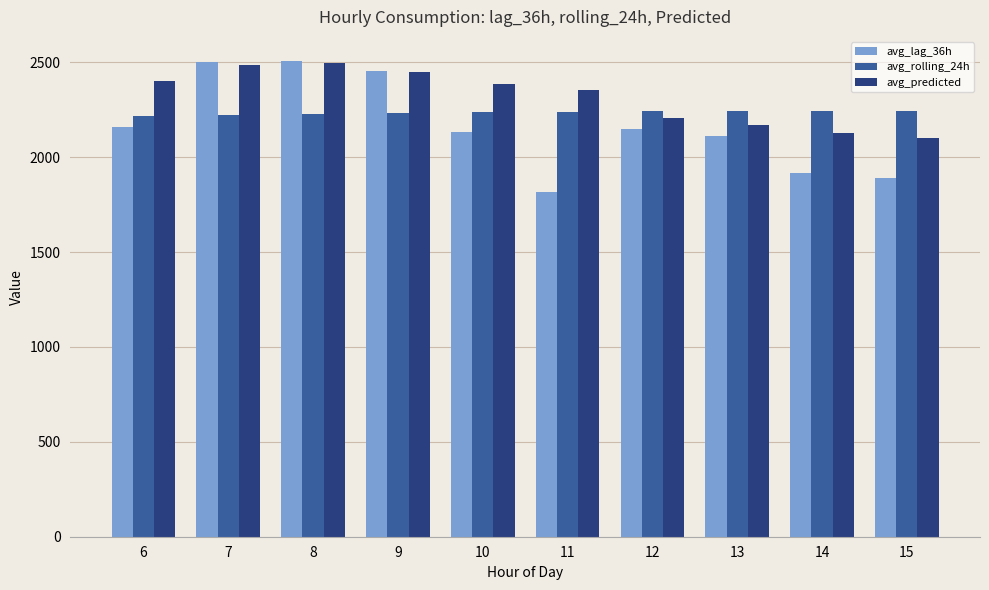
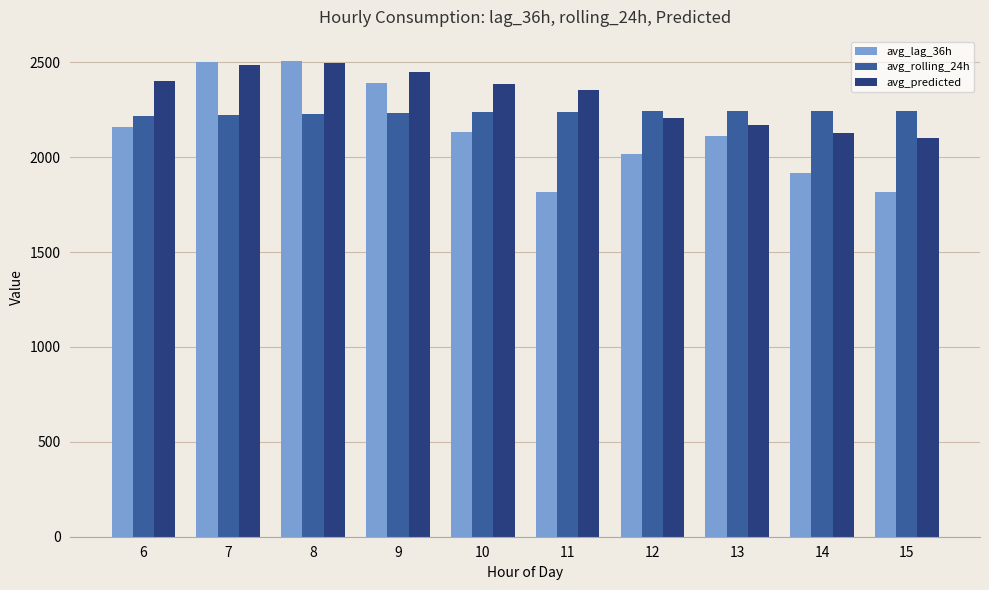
avg_lag_36h, 9: 2450 -> 2390
avg_lag_36h, 12: 2150 -> 2020
avg_lag_36h, 15: 1890 -> 1820
